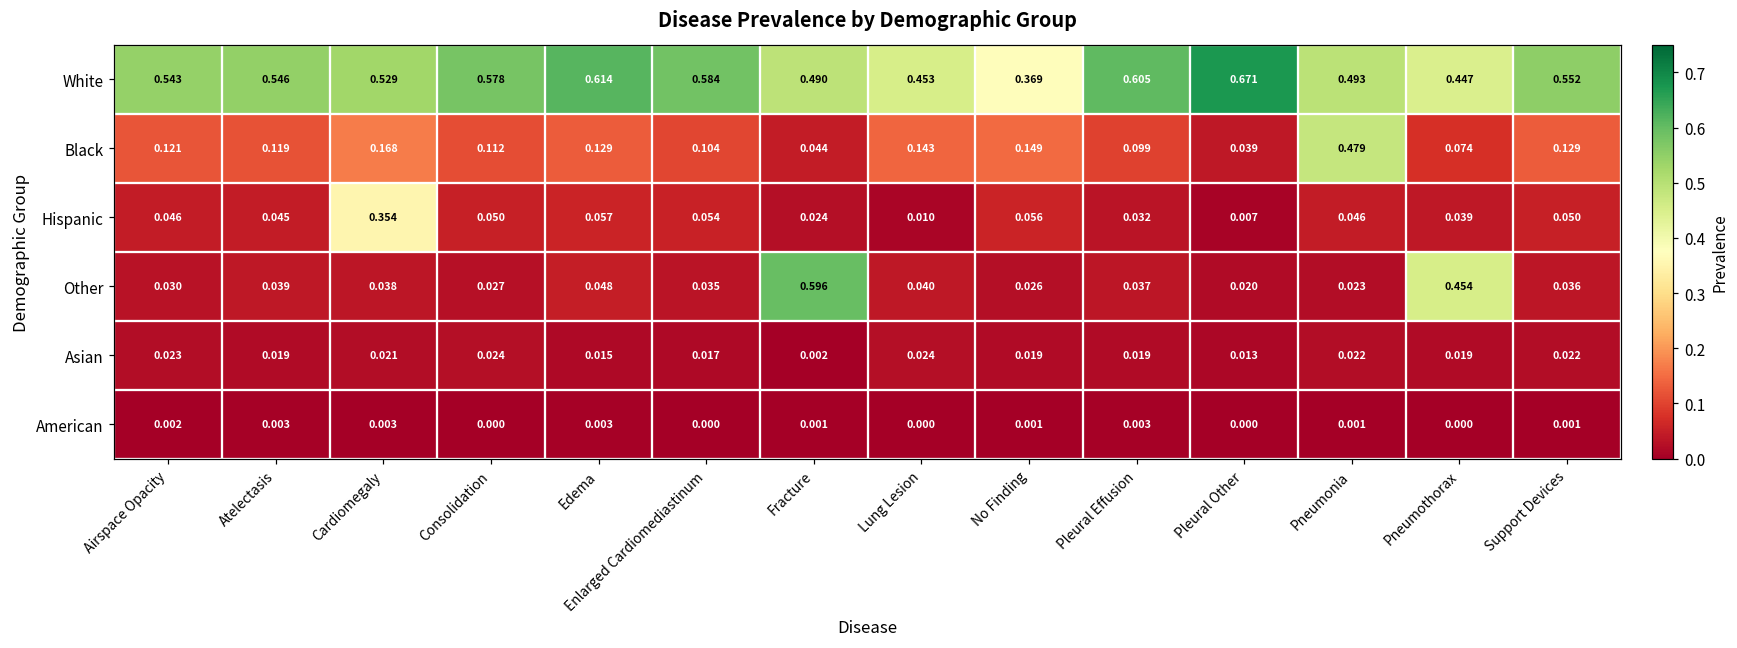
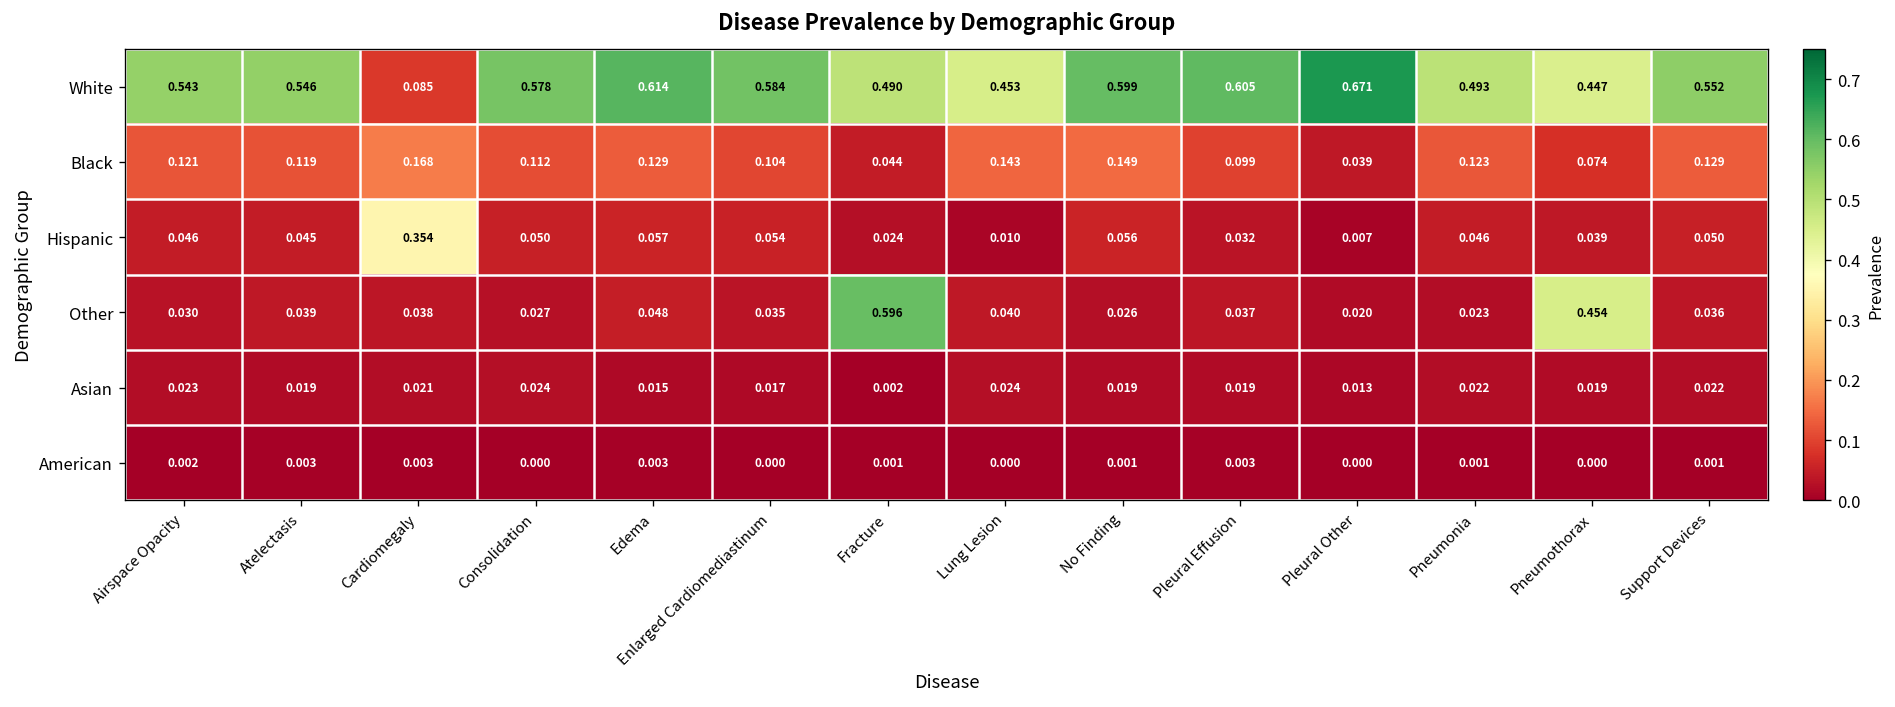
White, Cardiomegaly: 0.529 -> 0.085
White, No Finding: 0.369 -> 0.599
Black, Pneumonia: 0.479 -> 0.123
